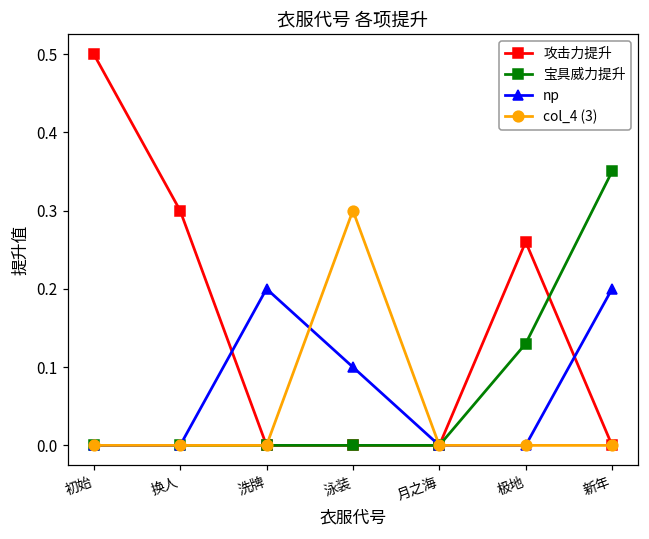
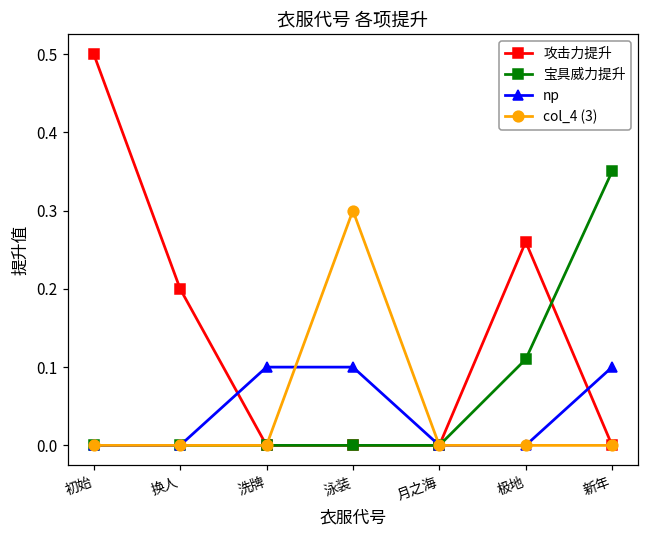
攻击力提升, 换人: 0.3 -> 0.2
np, 洗牌: 0.2 -> 0.1
宝具威力提升, 极地: 0.13 -> 0.11
np, 新年: 0.2 -> 0.1
